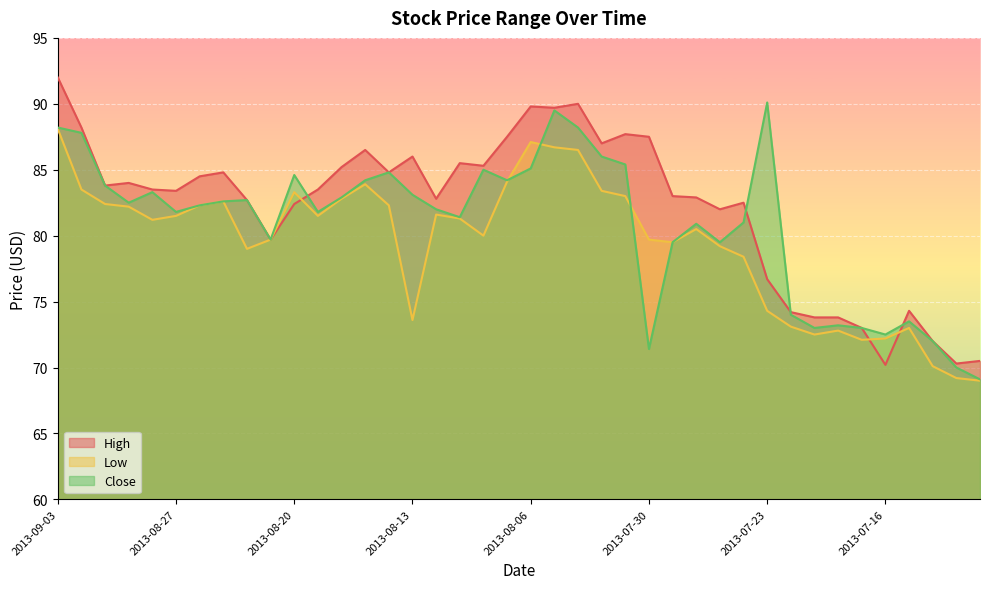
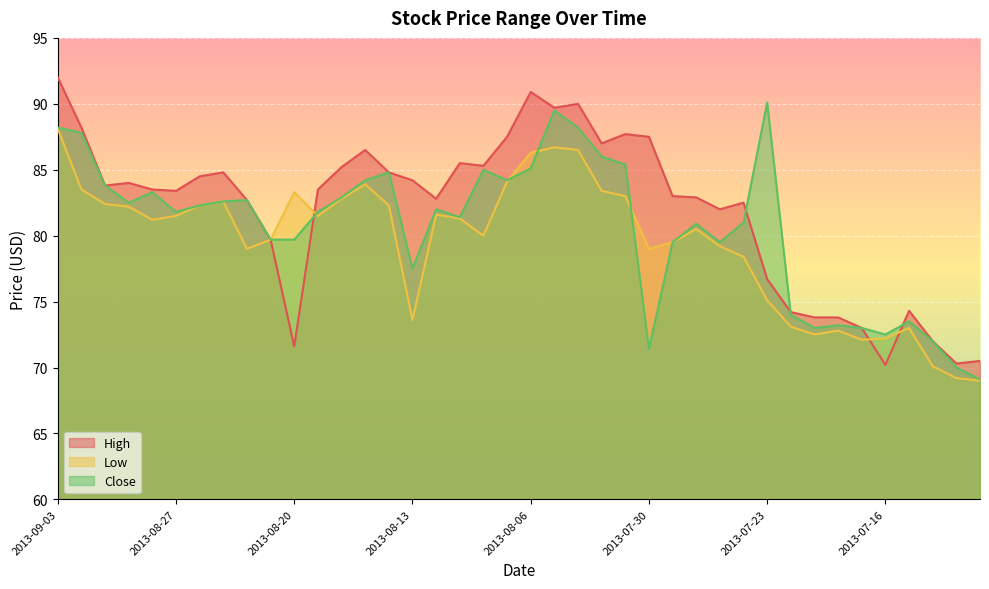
High, 2013-08-20: 82.4 -> 71.6
Close, 2013-08-20: 84.6 -> 79.7
High, 2013-08-13: 86.0 -> 84.2
Close, 2013-08-13: 83.1 -> 77.5
High, 2013-08-06: 89.8 -> 90.9
Low, 2013-08-06: 87.1 -> 86.3
Low, 2013-07-30: 79.7 -> 79.0
Low, 2013-07-23: 74.3 -> 75.1
